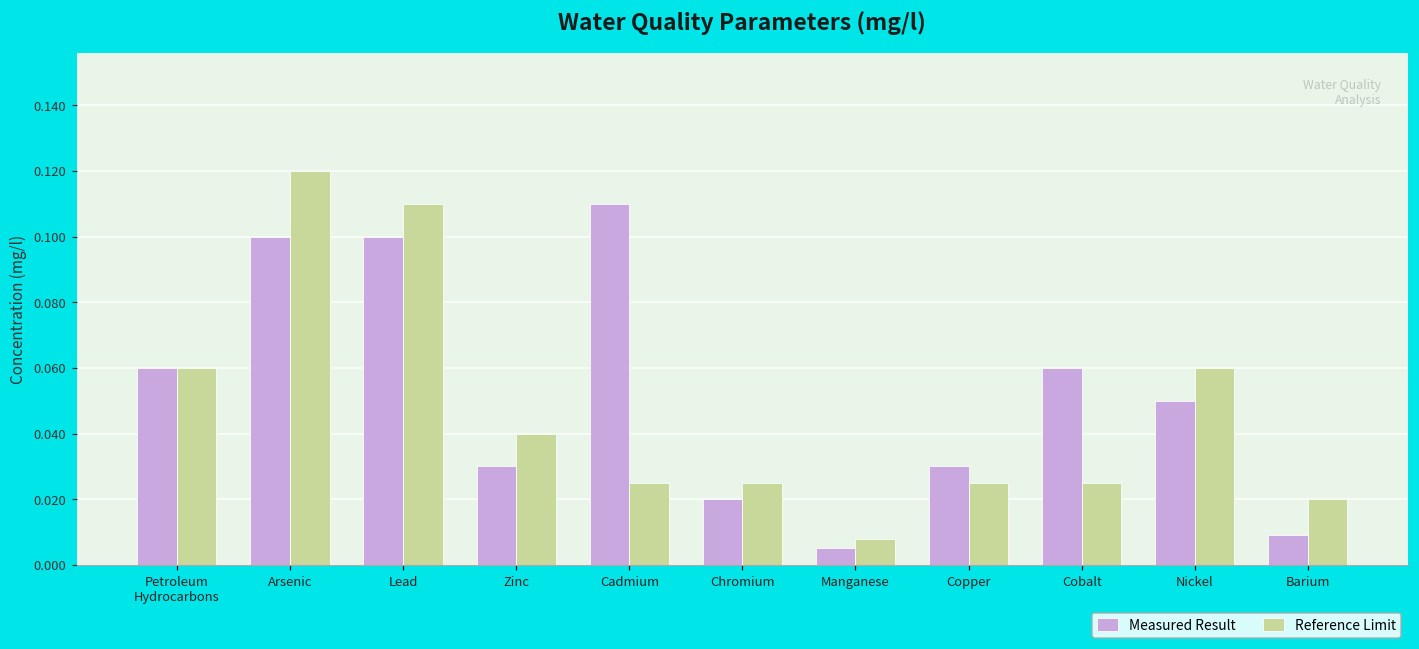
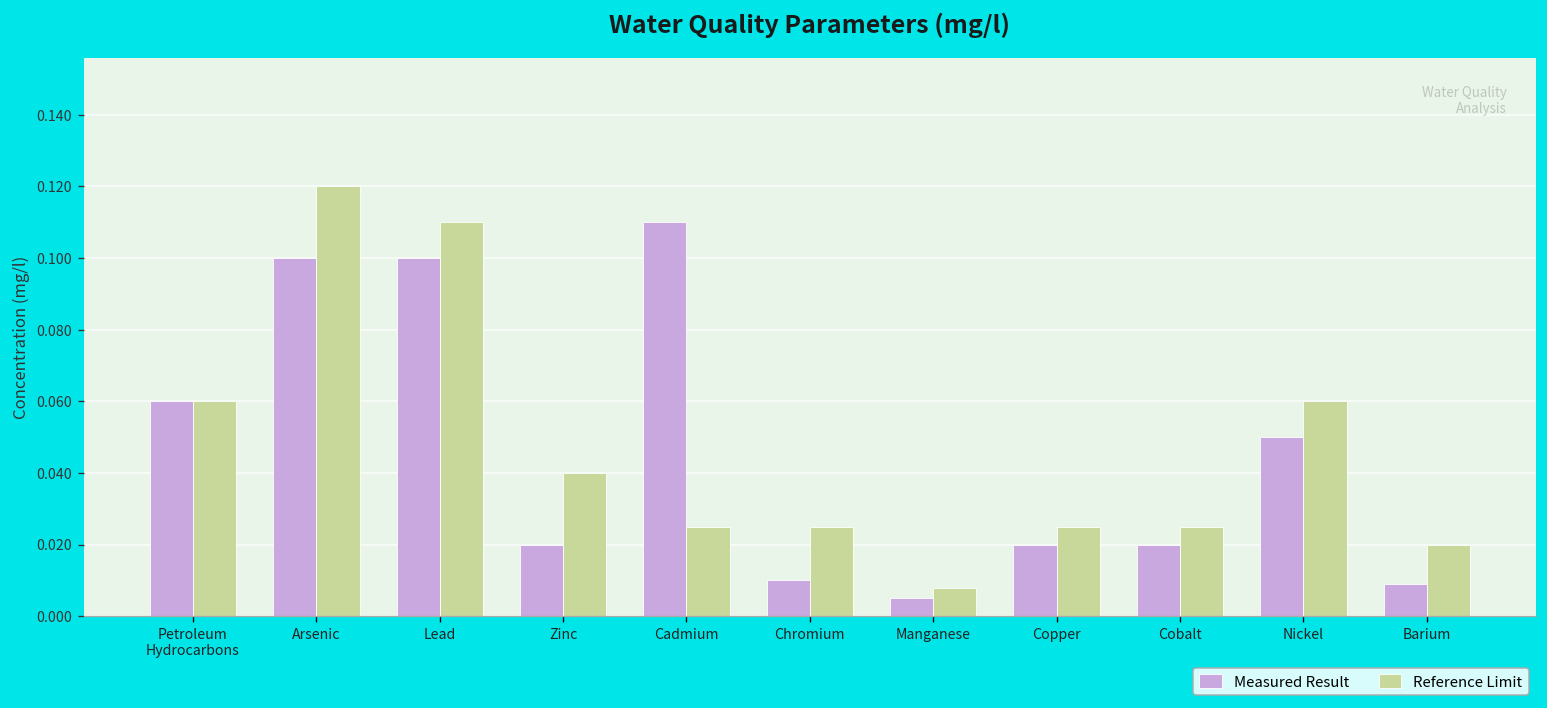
Measured Result, Zinc: 0.03 -> 0.02
Measured Result, Chromium: 0.02 -> 0.01
Measured Result, Copper: 0.03 -> 0.02
Measured Result, Cobalt: 0.06 -> 0.02
